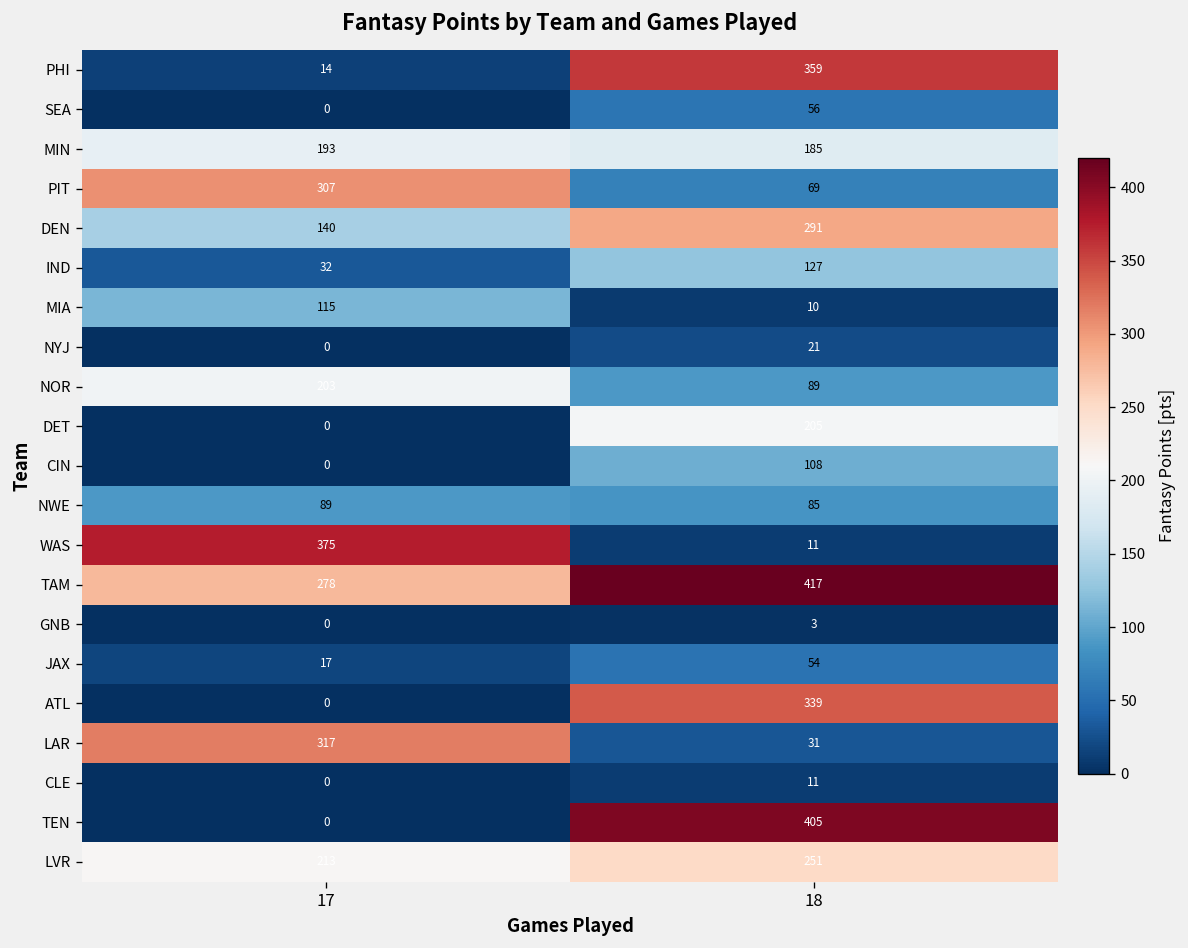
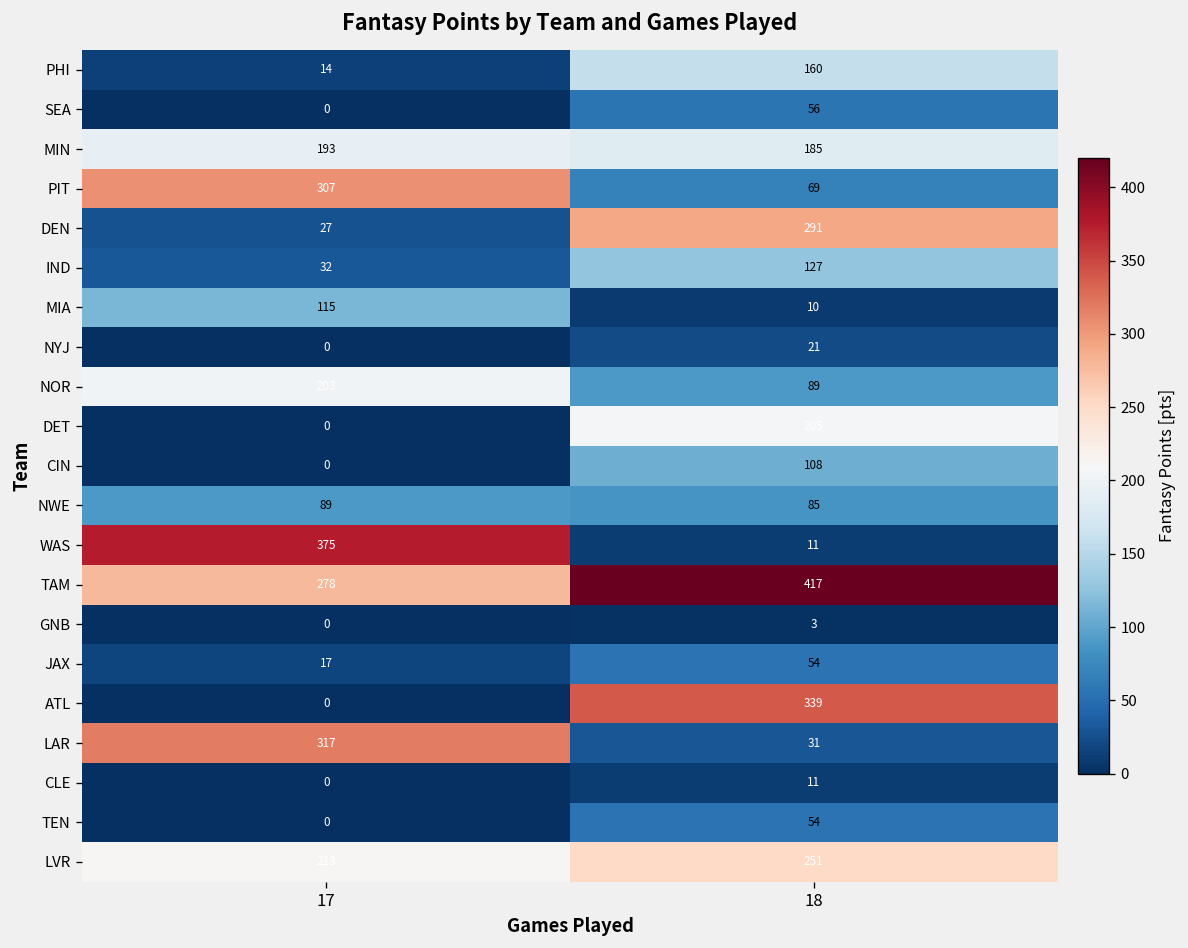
PHI, 18: 359 -> 160
DEN, 17: 140 -> 27
TEN, 18: 405 -> 54
